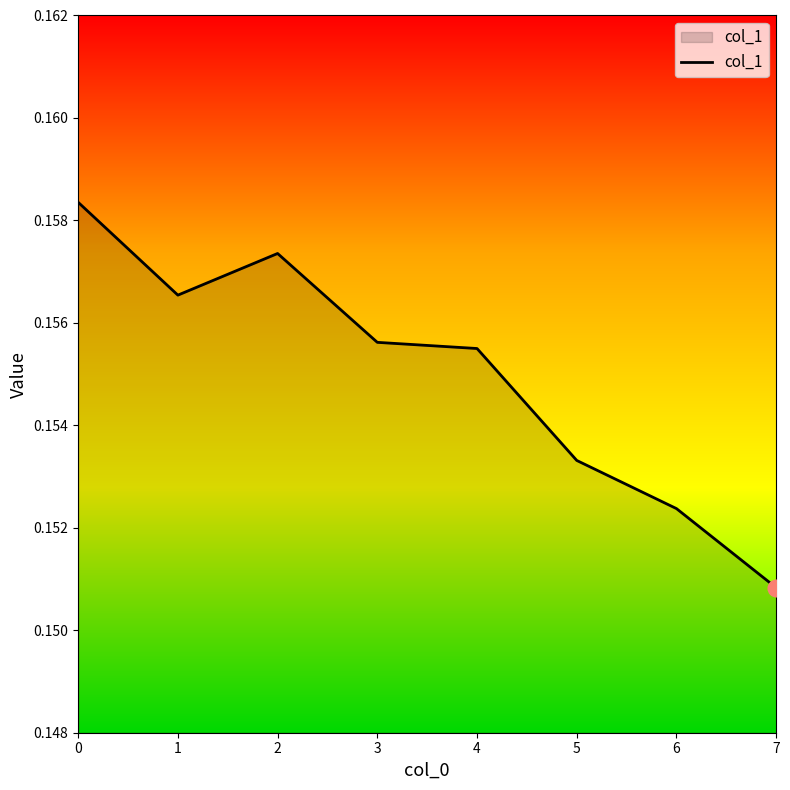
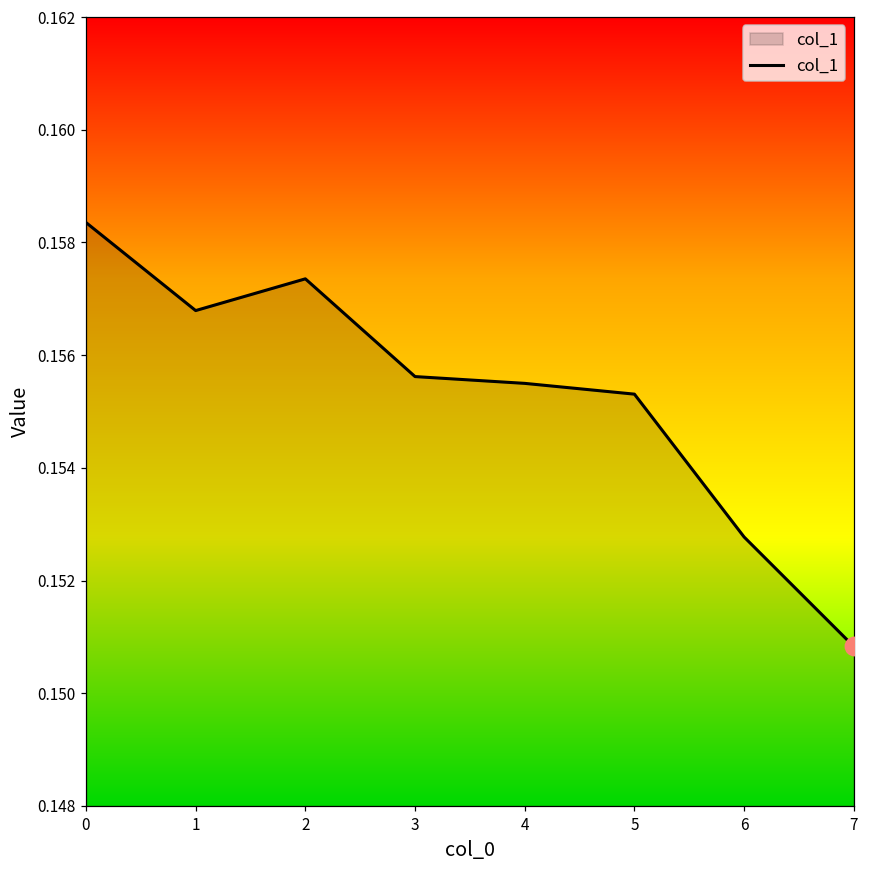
col_1, 1: 0.1565 -> 0.1568
col_1, 5: 0.1533 -> 0.1553
col_1, 6: 0.1524 -> 0.1528
